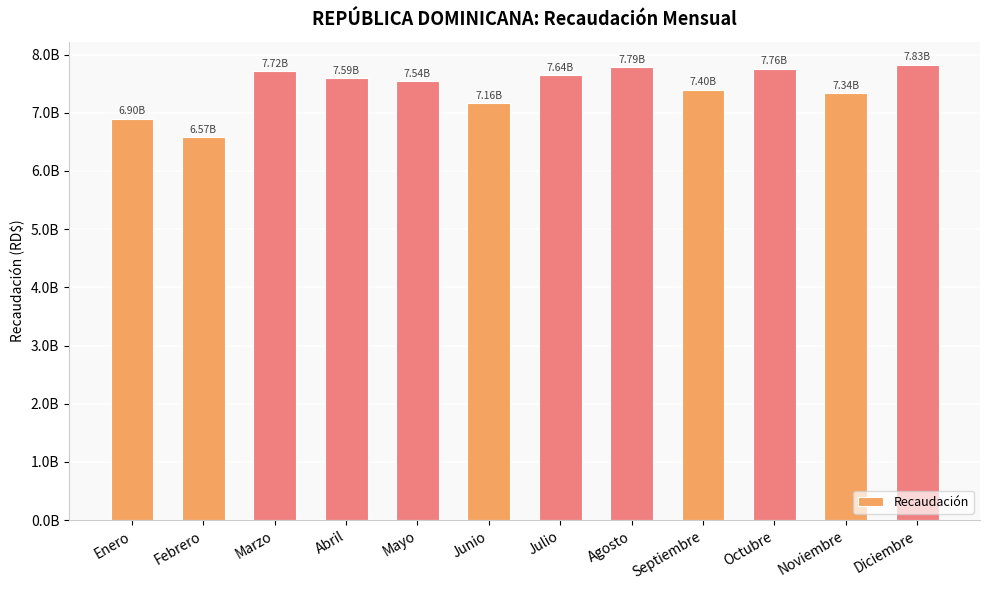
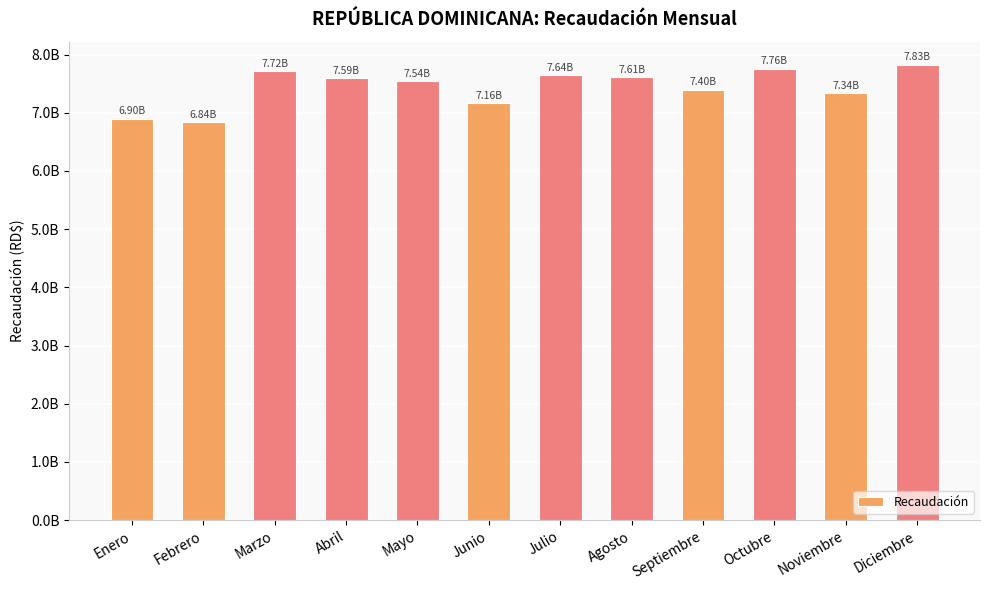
Febrero: 6.57B -> 6.84B
Agosto: 7.79B -> 7.61B
